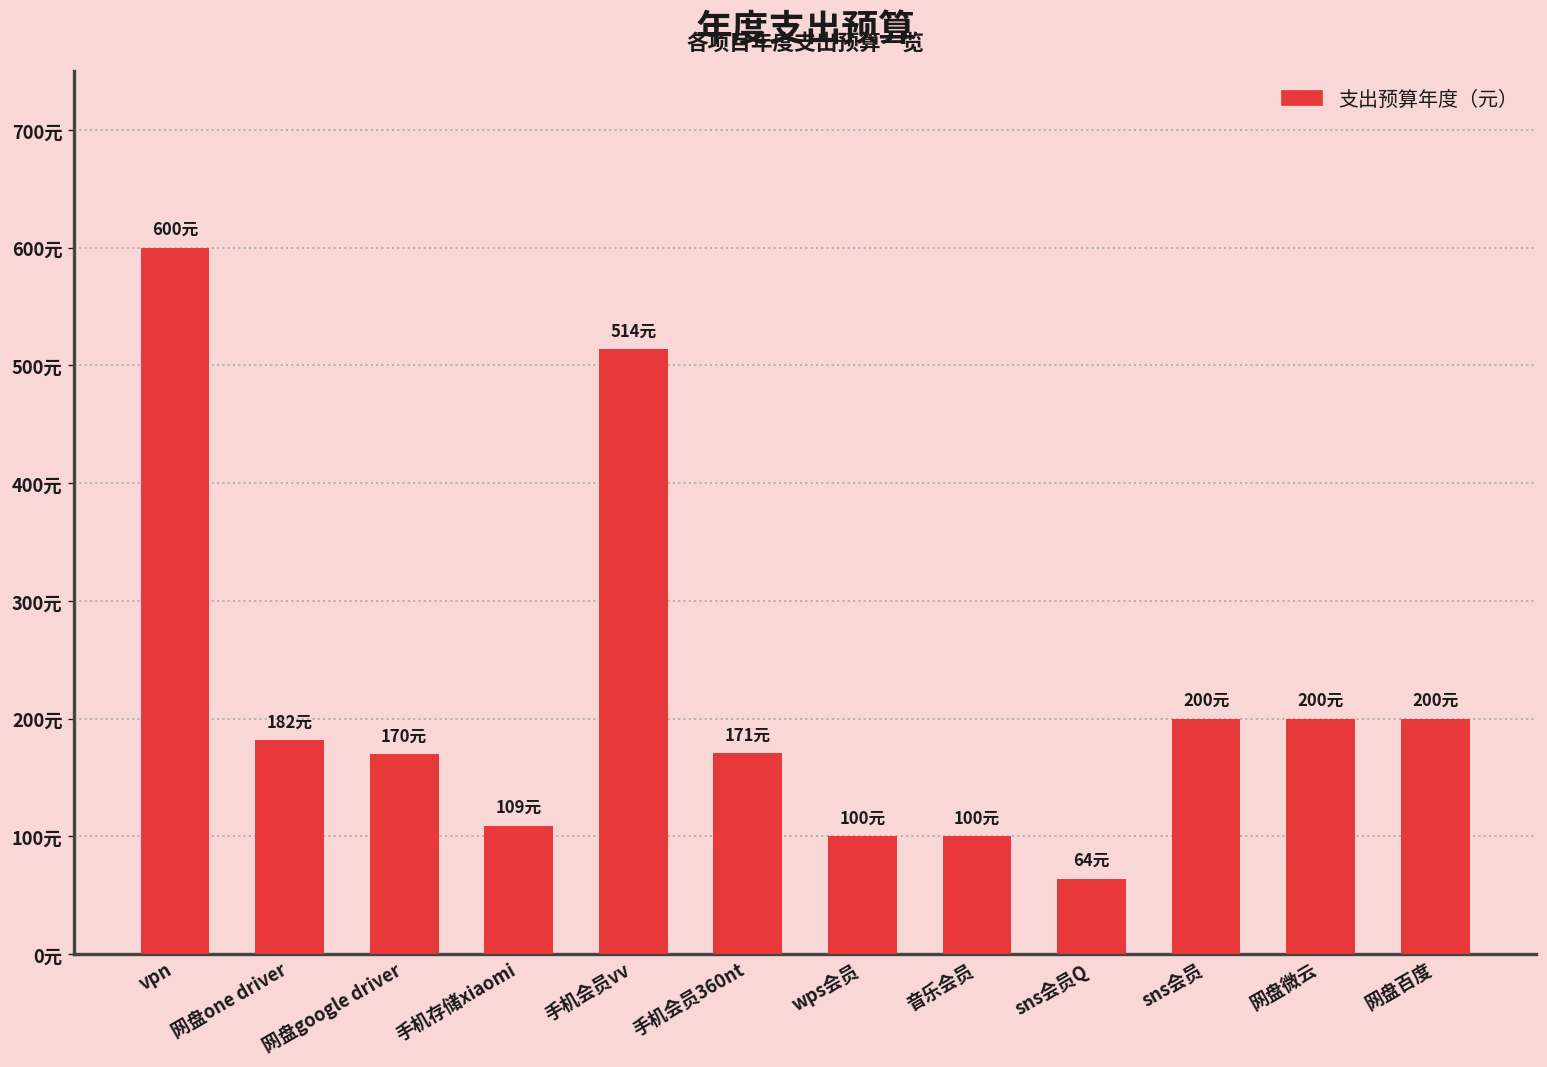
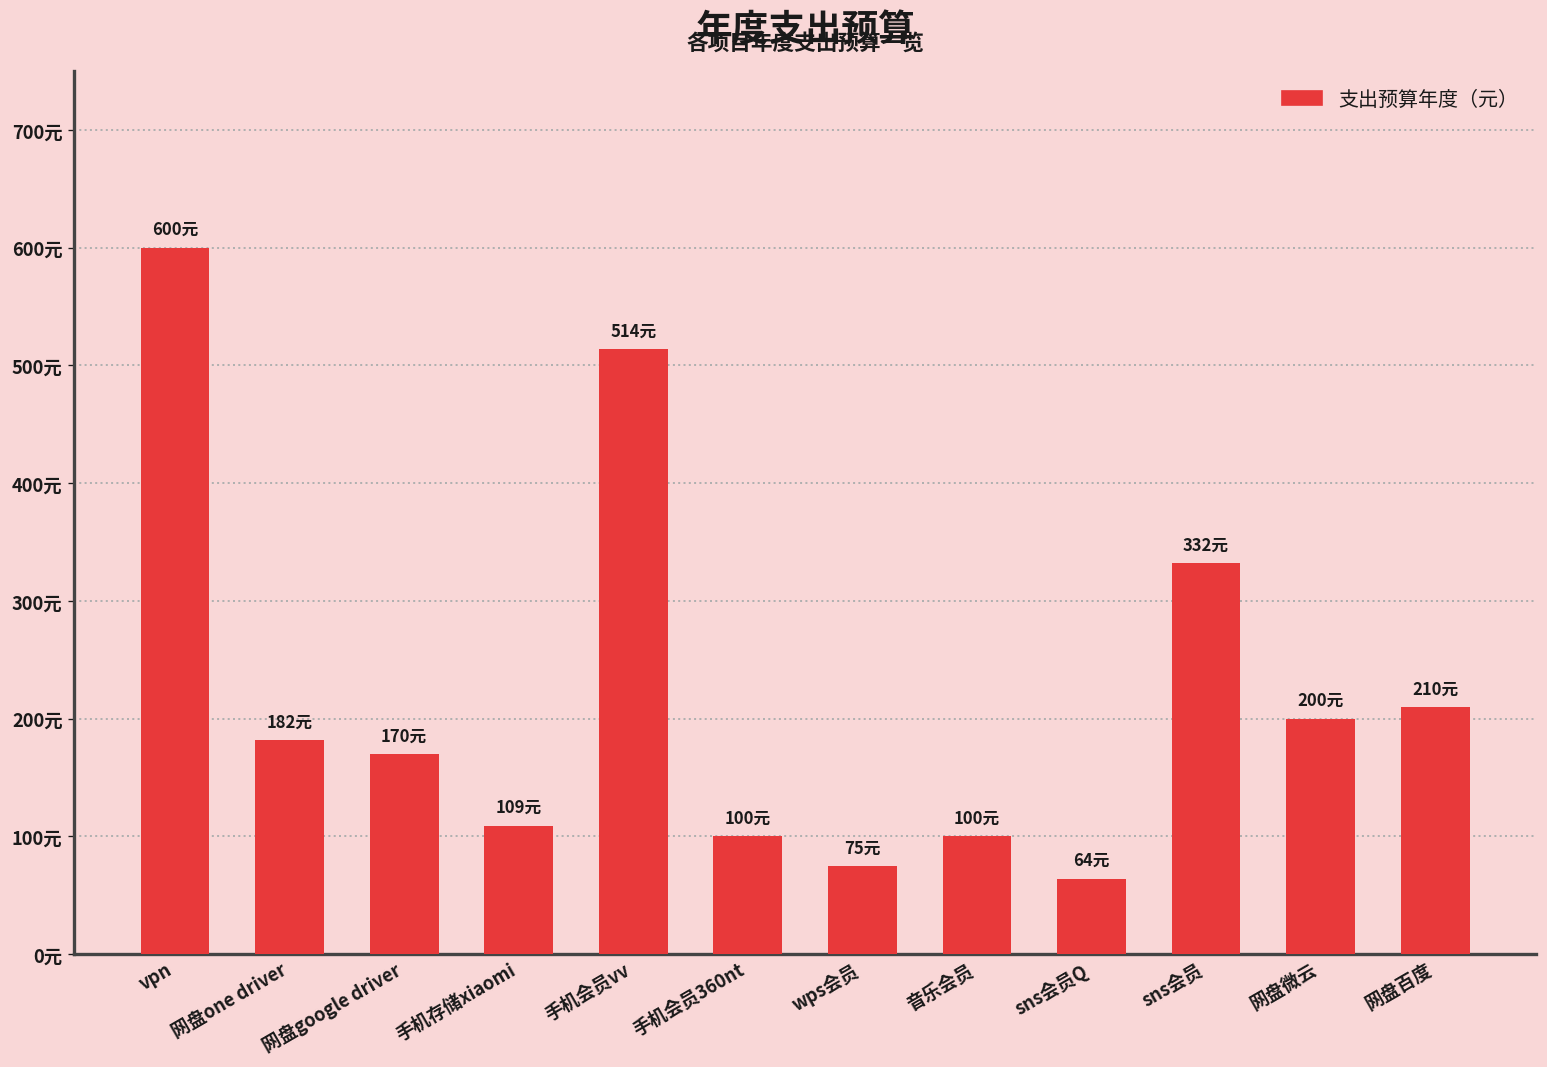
手机会员360nt: 171元 -> 100元
wps会员: 100元 -> 75元
sns会员: 200元 -> 332元
网盘百度: 200元 -> 210元
